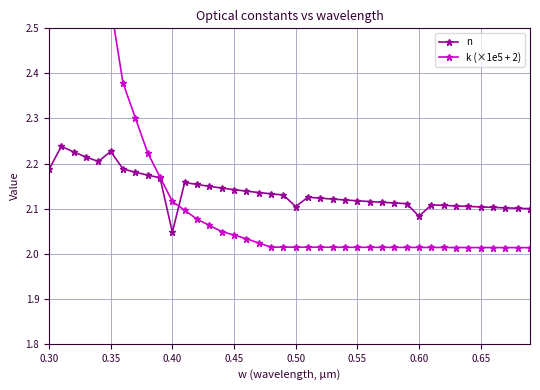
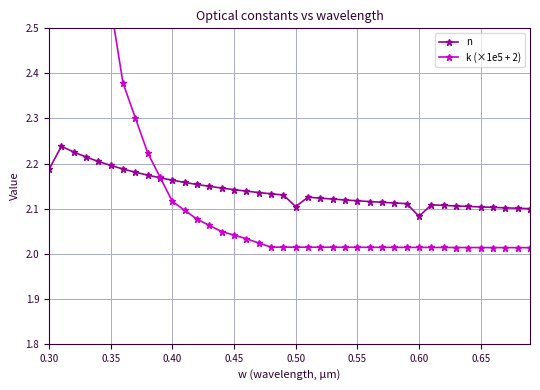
n, 0.35: 2.23 -> 2.20
n, 0.40: 2.05 -> 2.16
